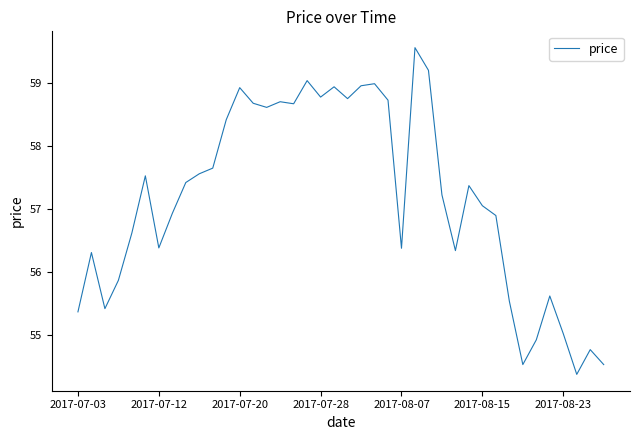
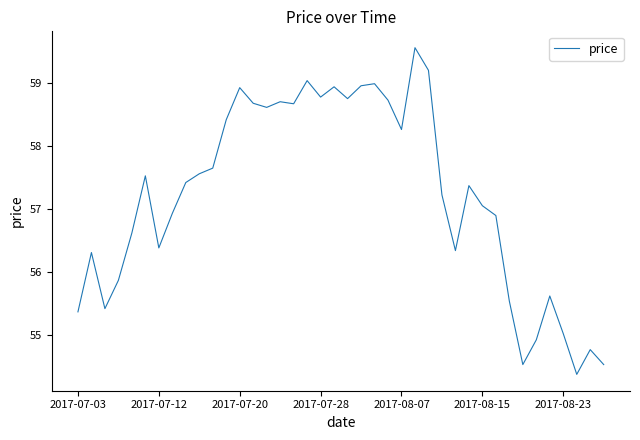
2017-08-07: 56.4 -> 58.3
